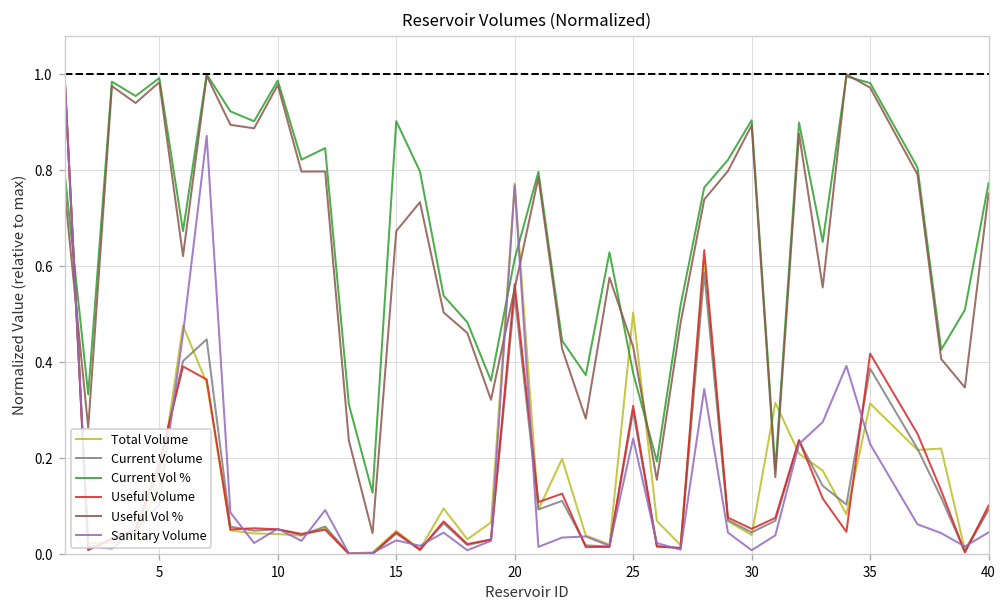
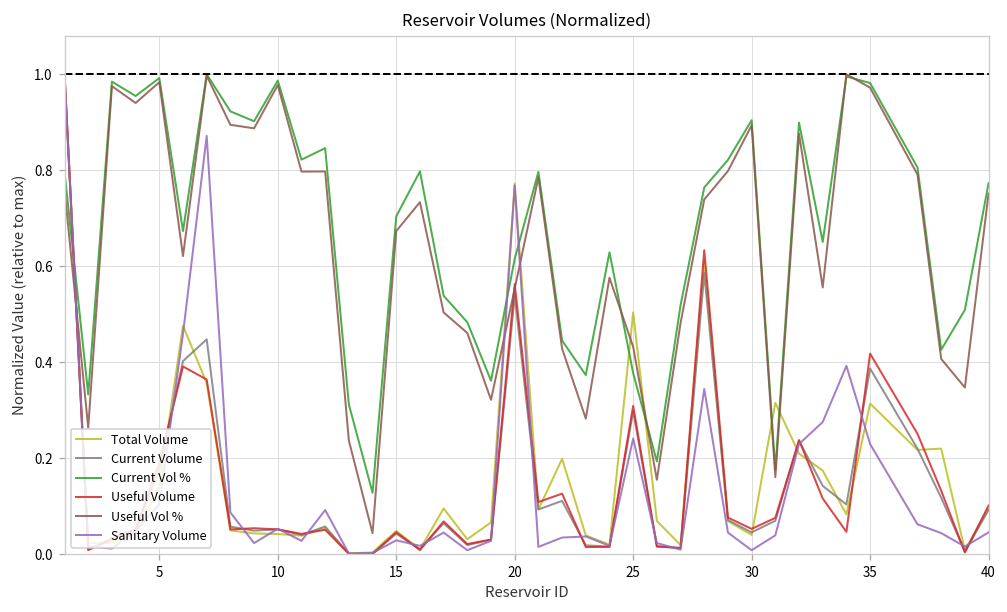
Current Vol %, 15: 0.90 -> 0.70
